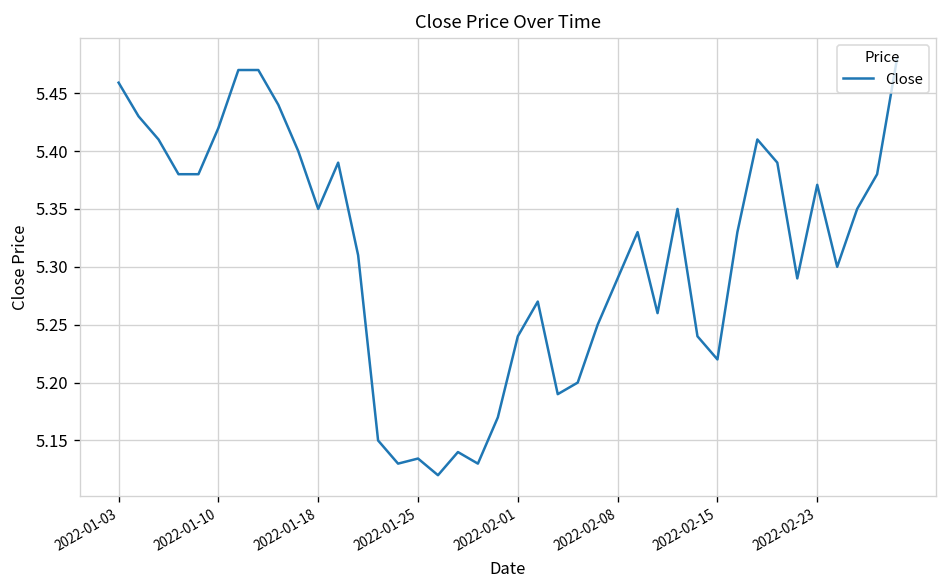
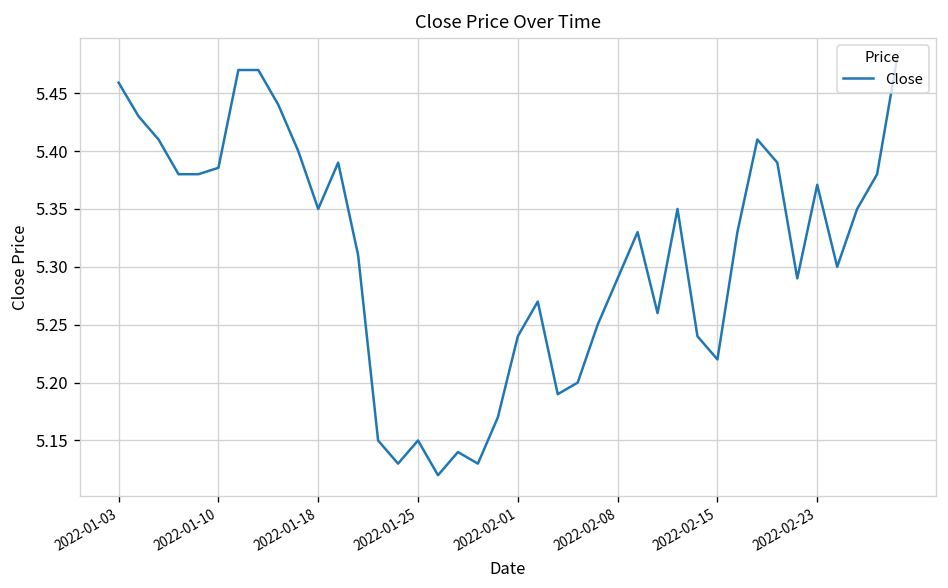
2022-01-10: 5.42 -> 5.39
2022-01-25: 5.13 -> 5.15
